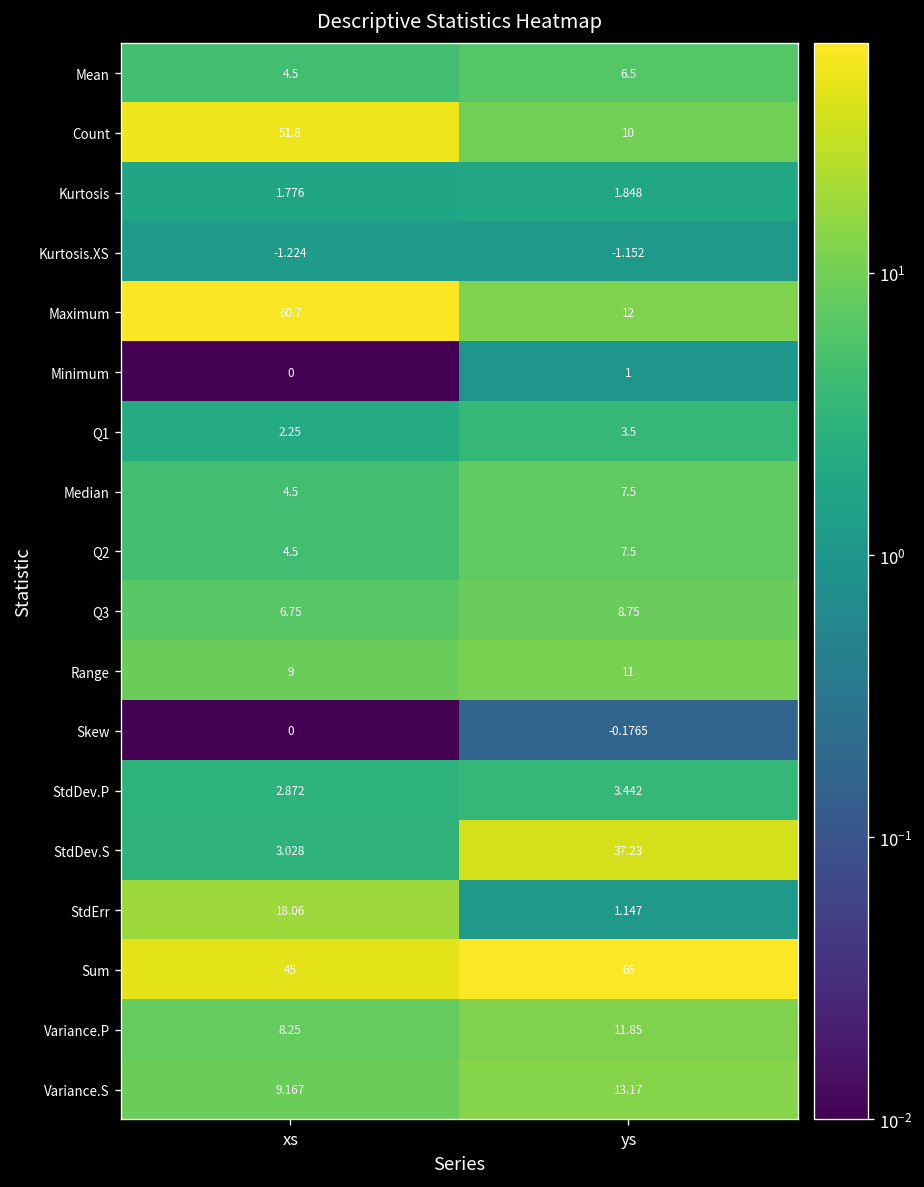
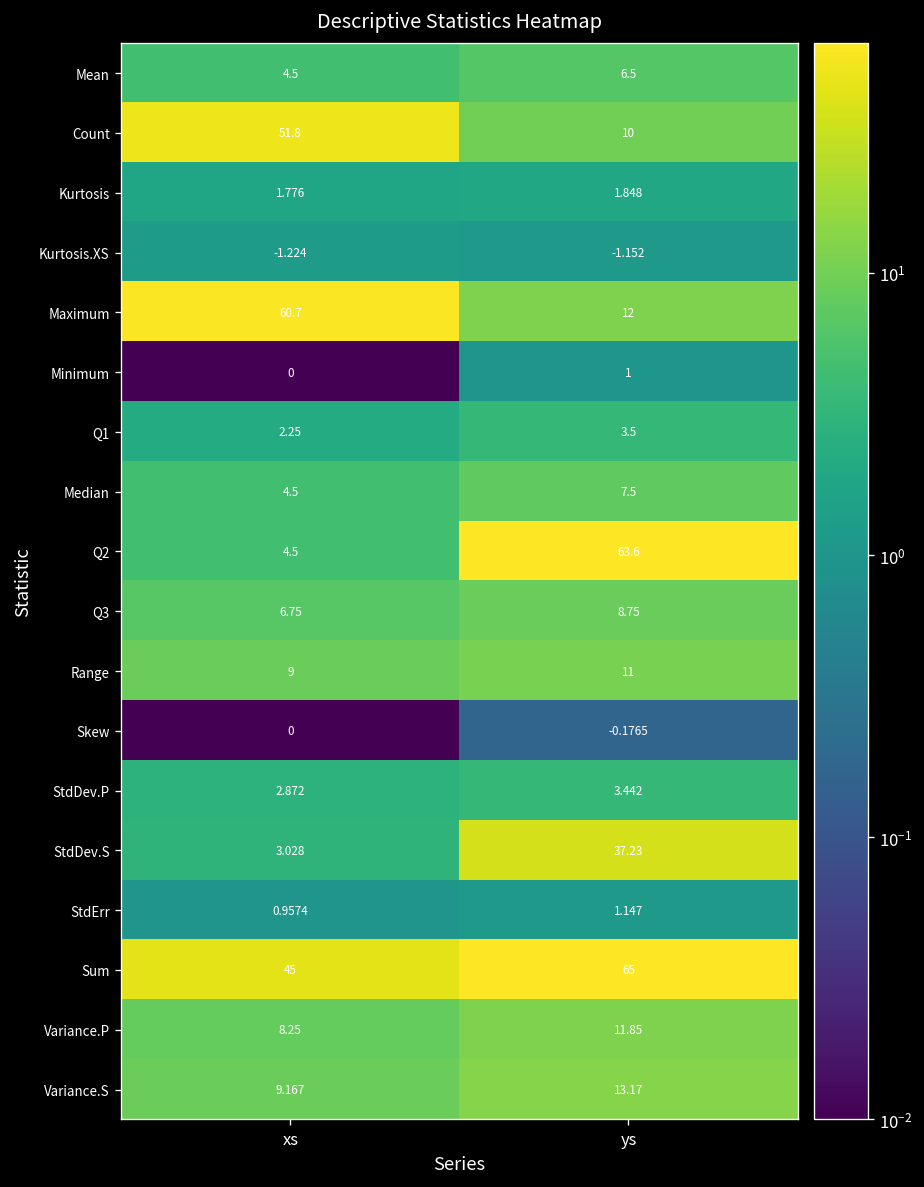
Q2, ys: 7.5 -> 63.6
StdErr, xs: 18.06 -> 0.9574
